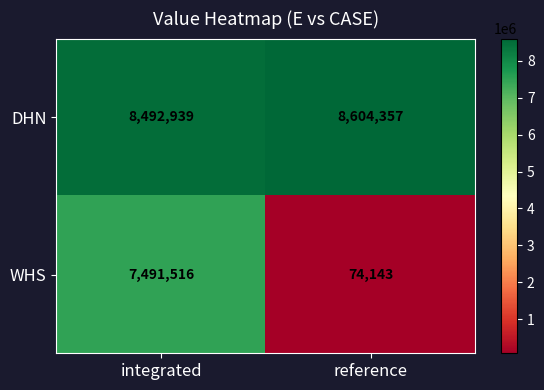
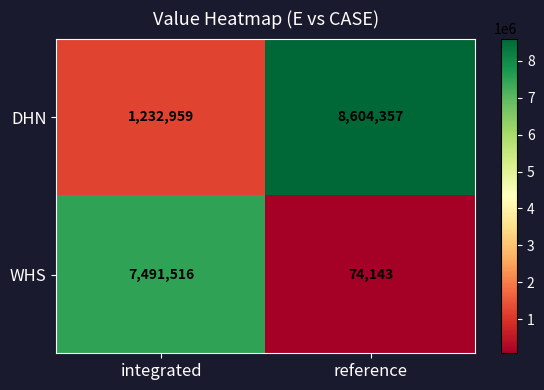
DHN, integrated: 8,492,939 -> 1,232,959
